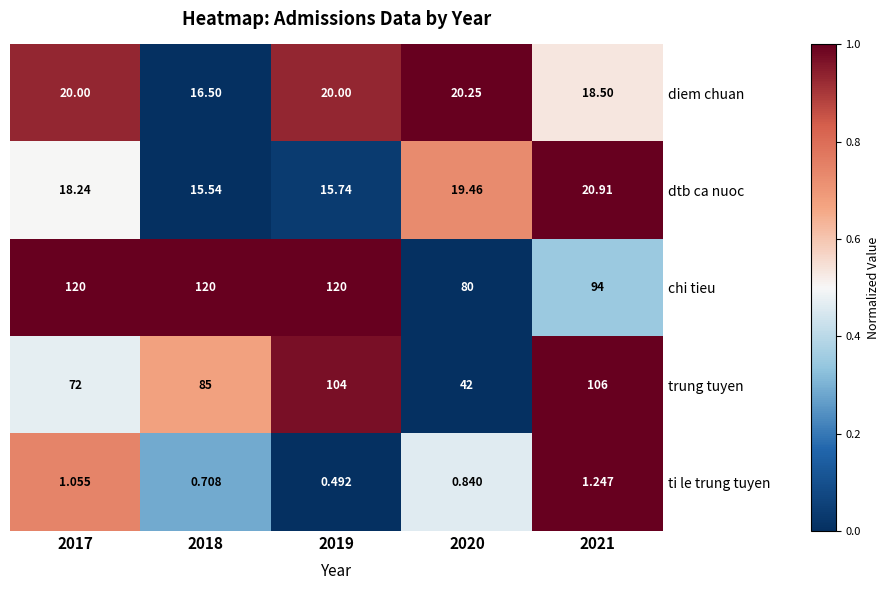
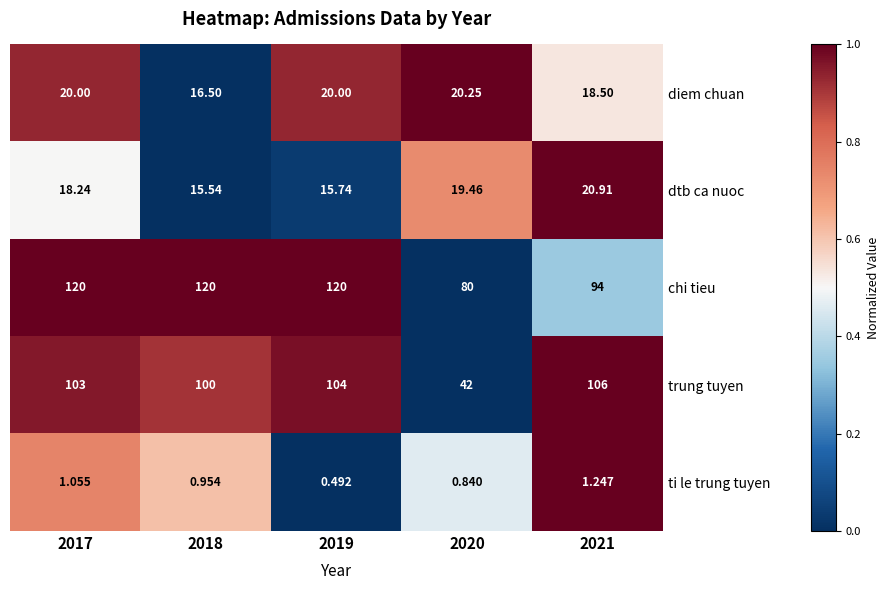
trung tuyen, 2017: 72 -> 103
trung tuyen, 2018: 85 -> 100
ti le trung tuyen, 2018: 0.708 -> 0.954
